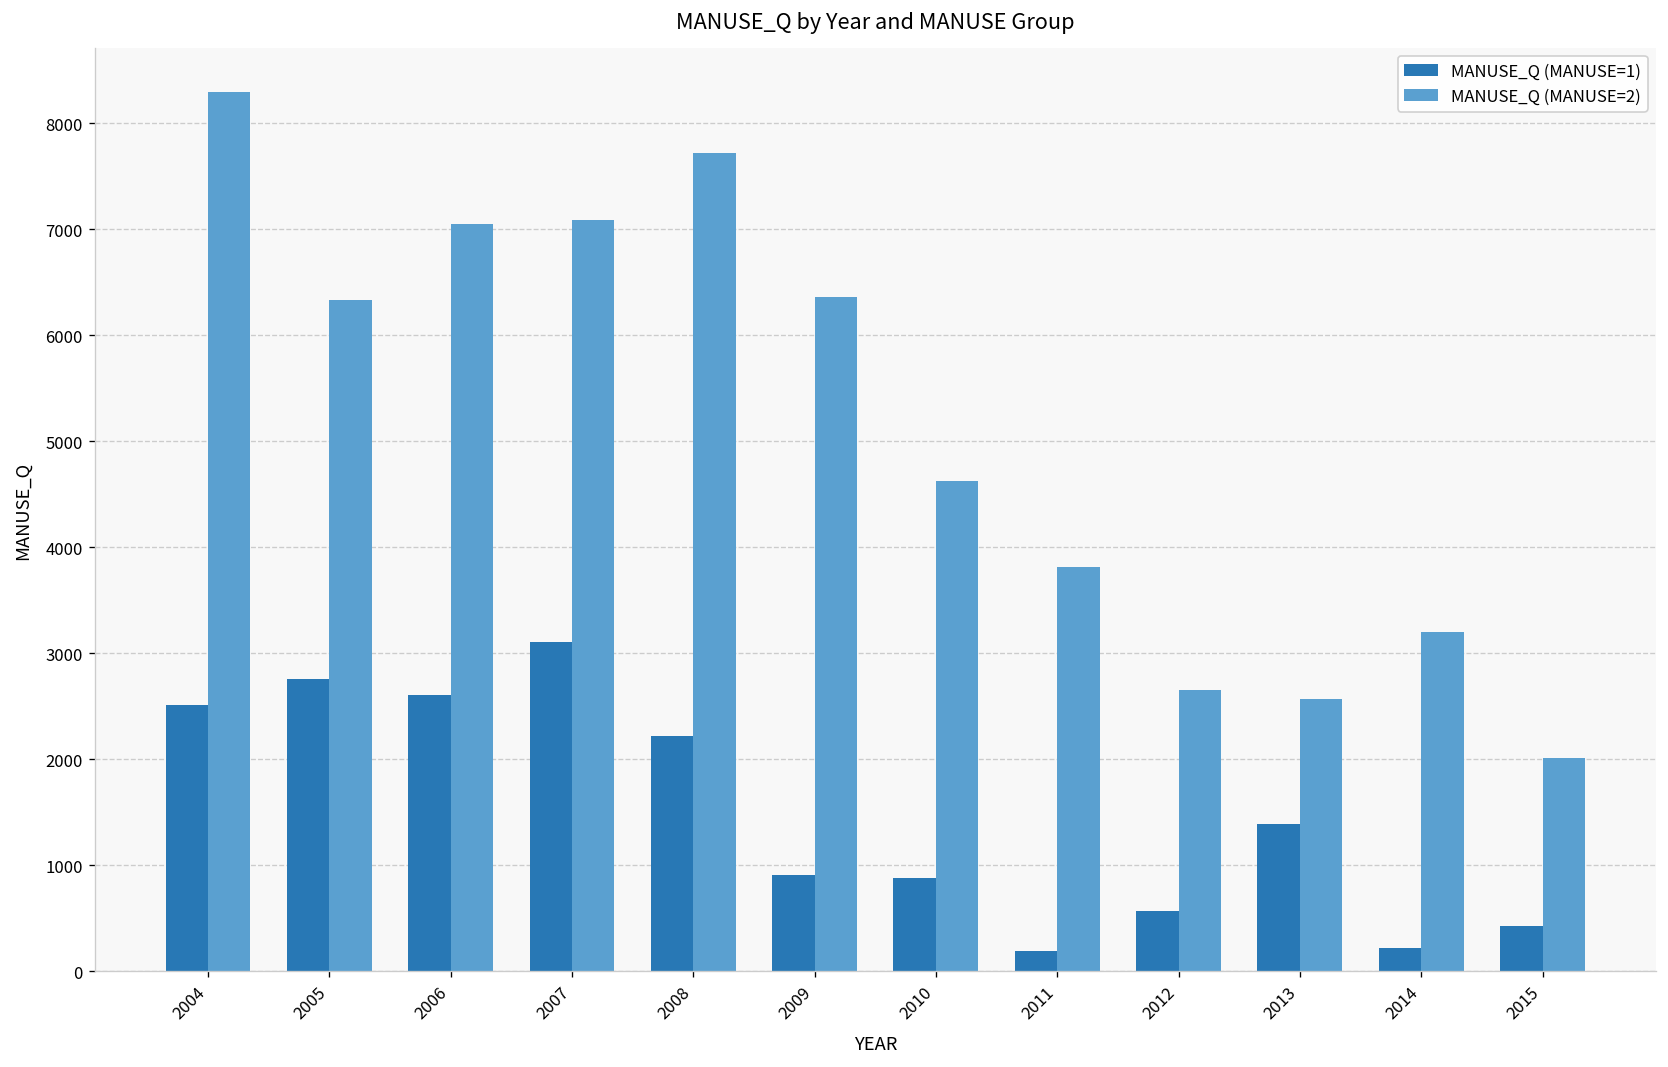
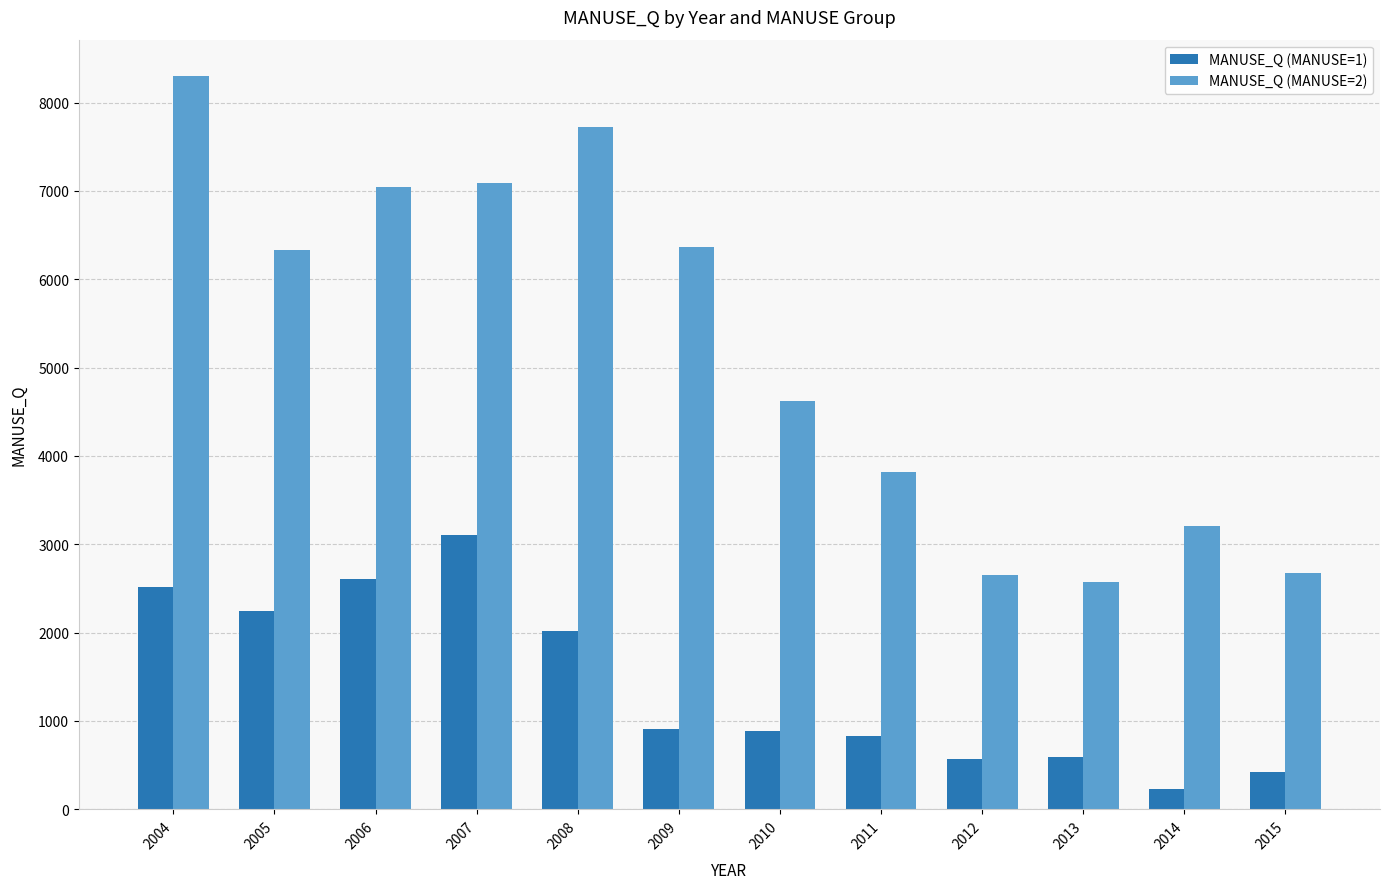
MANUSE_Q (MANUSE=1), 2005: 2800 -> 2200
MANUSE_Q (MANUSE=1), 2008: 2200 -> 2000
MANUSE_Q (MANUSE=1), 2011: 200 -> 800
MANUSE_Q (MANUSE=1), 2013: 1400 -> 600
MANUSE_Q (MANUSE=2), 2015: 2000 -> 2700
